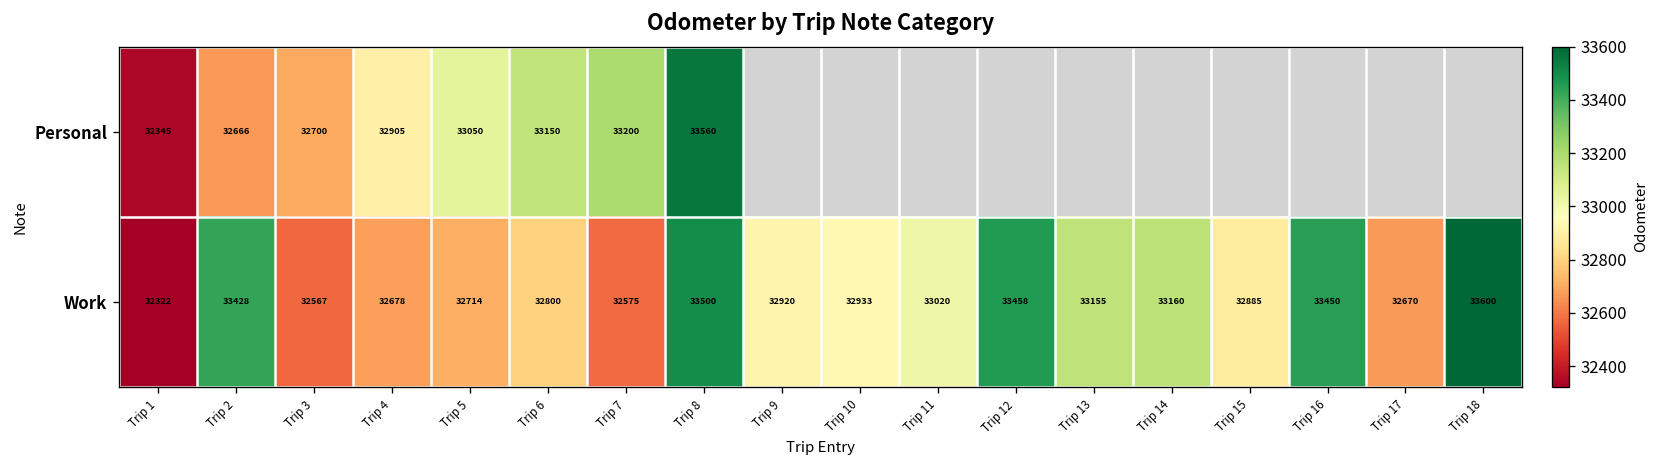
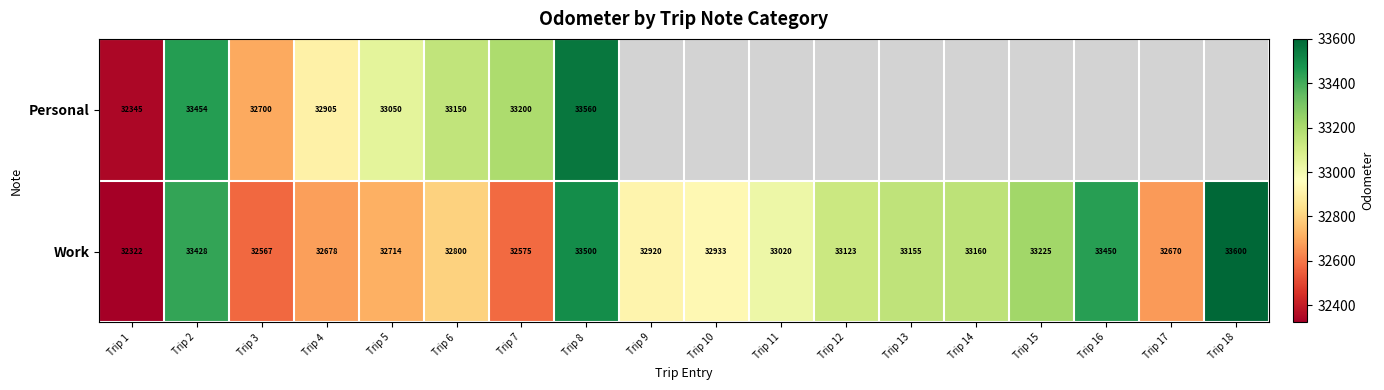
Personal, Trip 2: 32666 -> 33454
Work, Trip 12: 33458 -> 33123
Work, Trip 15: 32885 -> 33225
